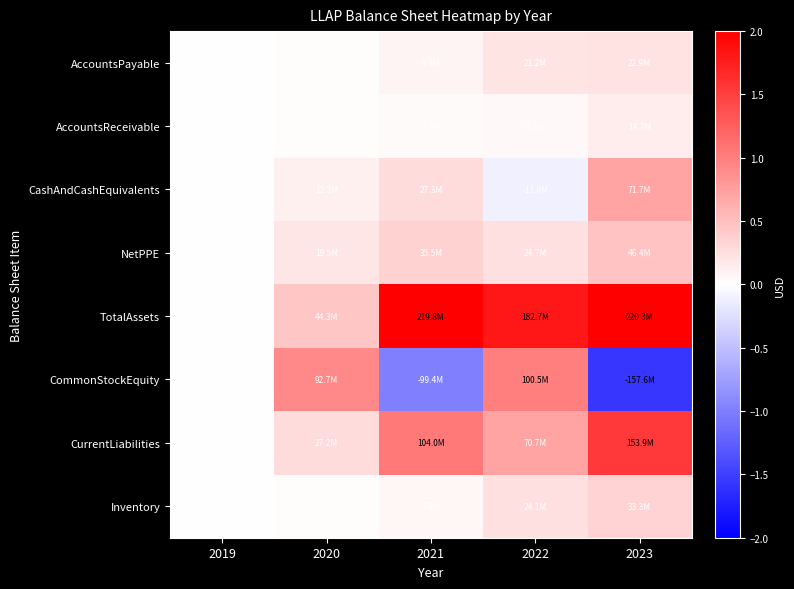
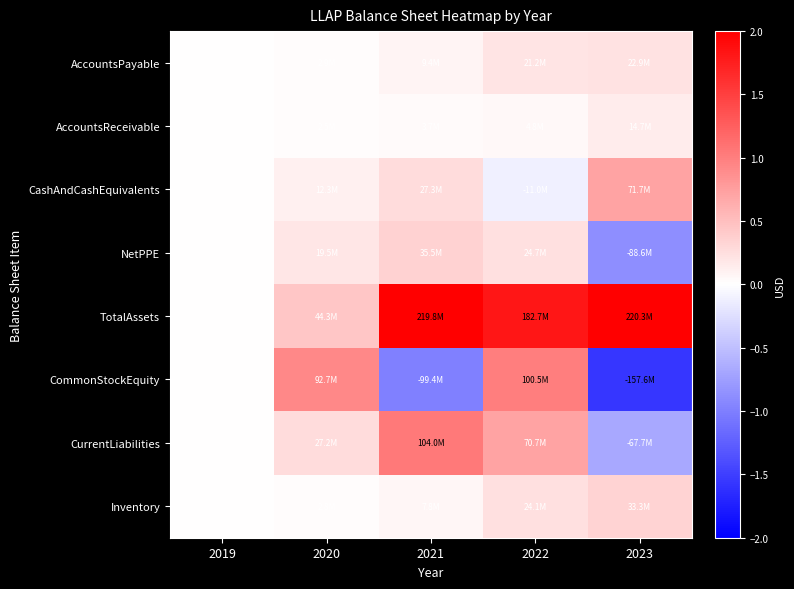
NetPPE, 2023: 46.4M -> -88.6M
CurrentLiabilities, 2023: 153.9M -> -67.7M
